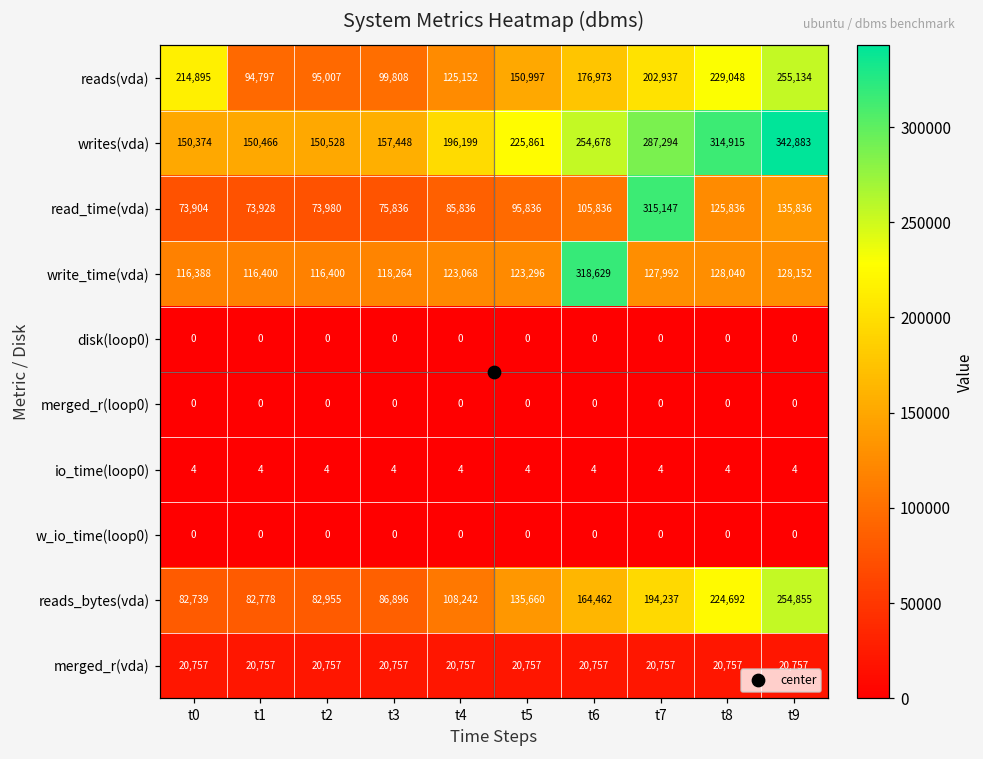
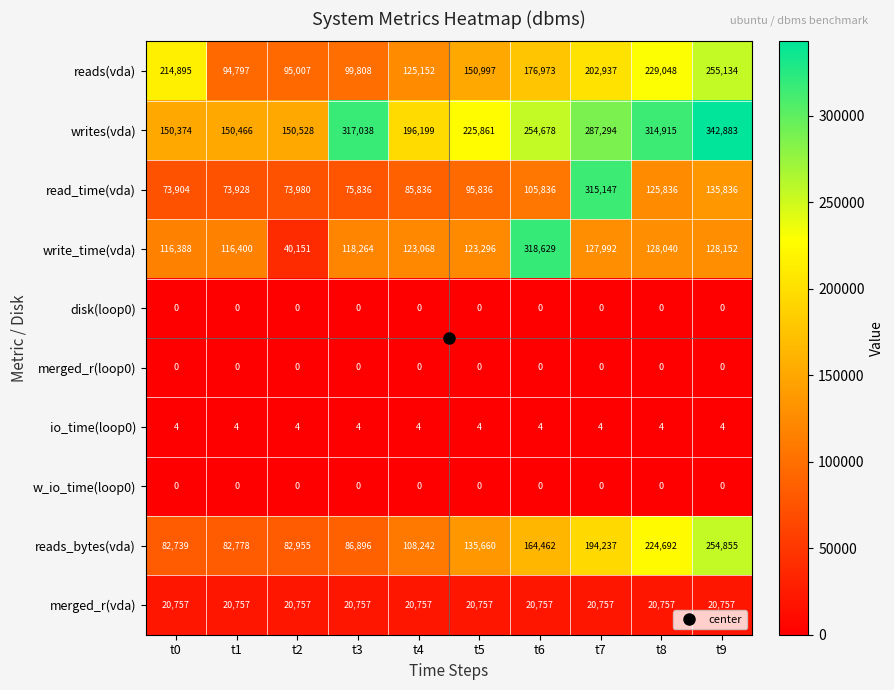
writes(vda), t3: 157,448 -> 317,038
write_time(vda), t2: 116,400 -> 40,151
